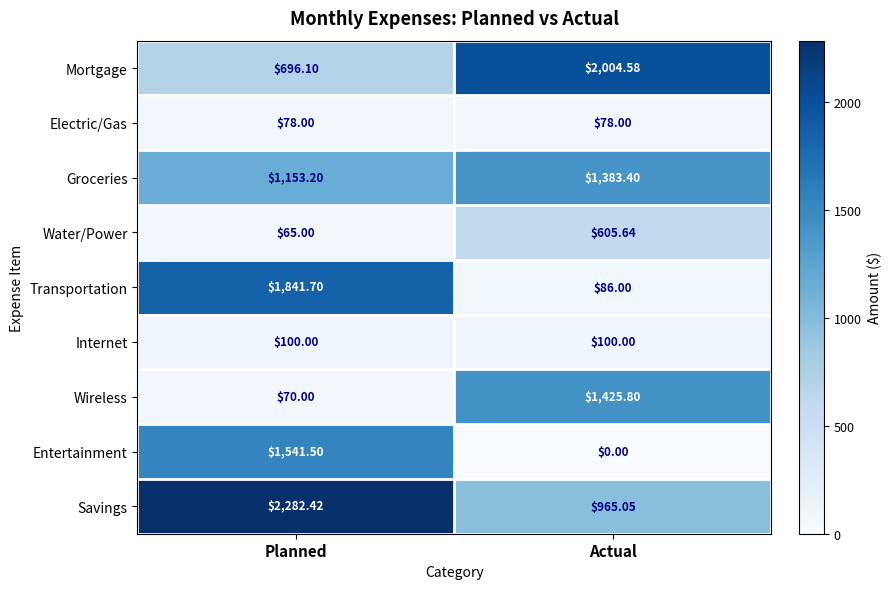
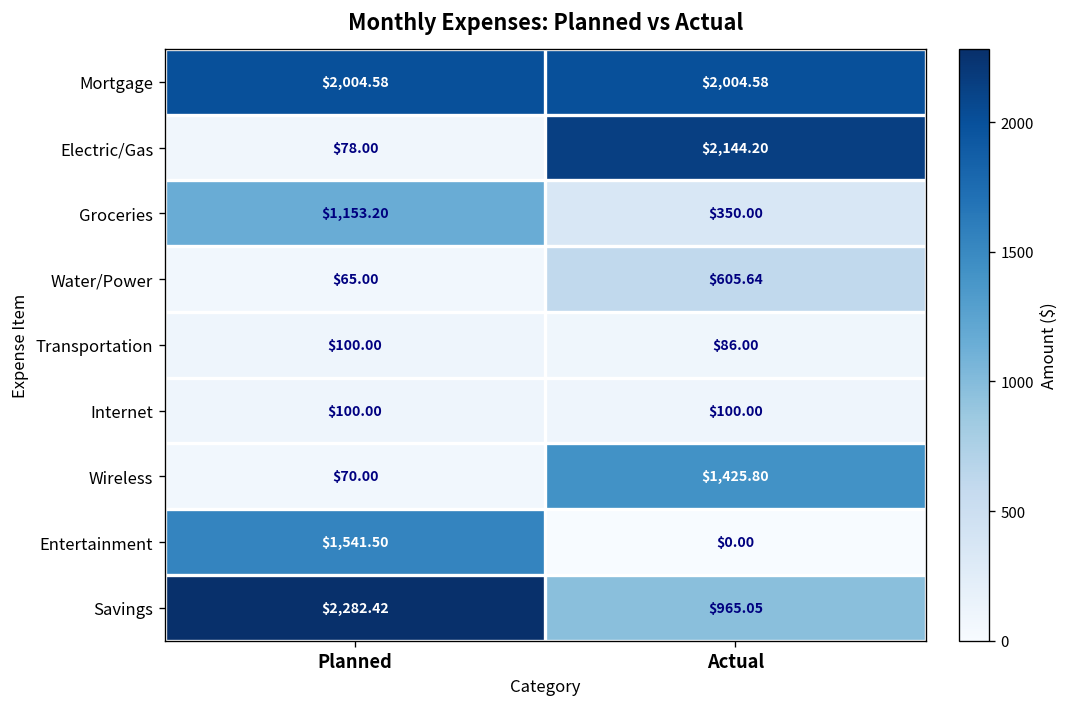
Mortgage, Planned: $696.10 -> $2,004.58
Electric/Gas, Actual: $78.00 -> $2,144.20
Groceries, Actual: $1,383.40 -> $350.00
Transportation, Planned: $1,841.70 -> $100.00
